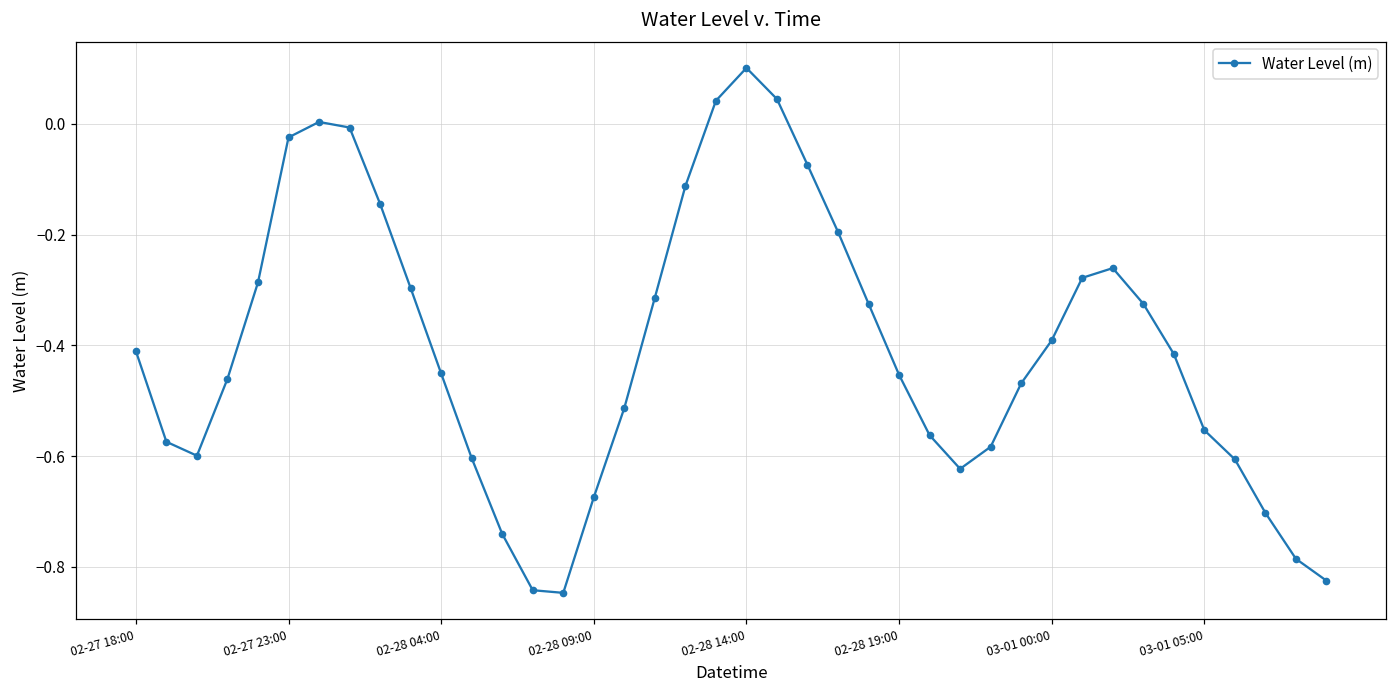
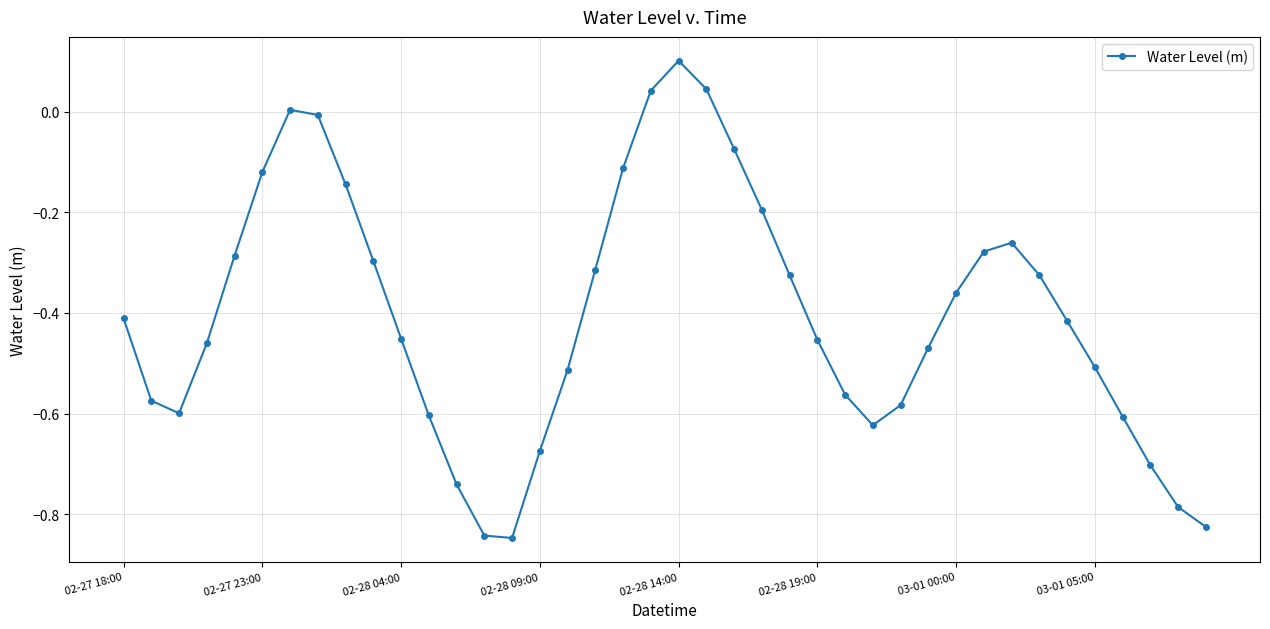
02-27 23:00: -0.02 -> -0.12
03-01 00:00: -0.39 -> -0.36
03-01 05:00: -0.55 -> -0.51
